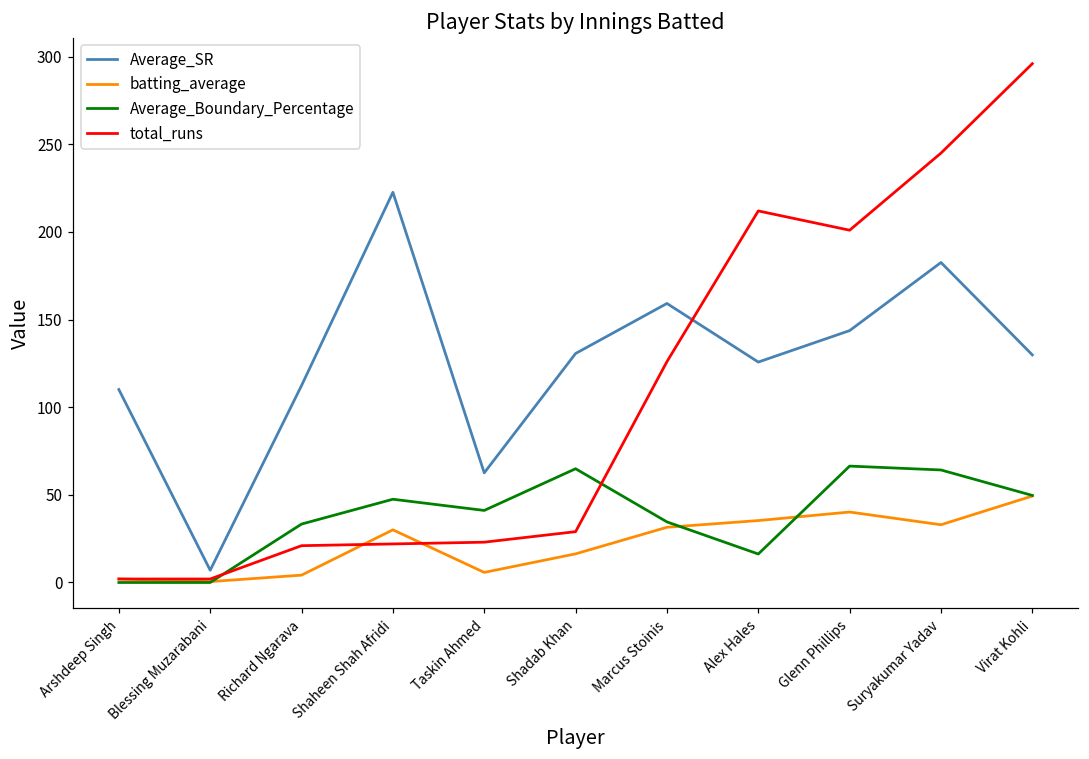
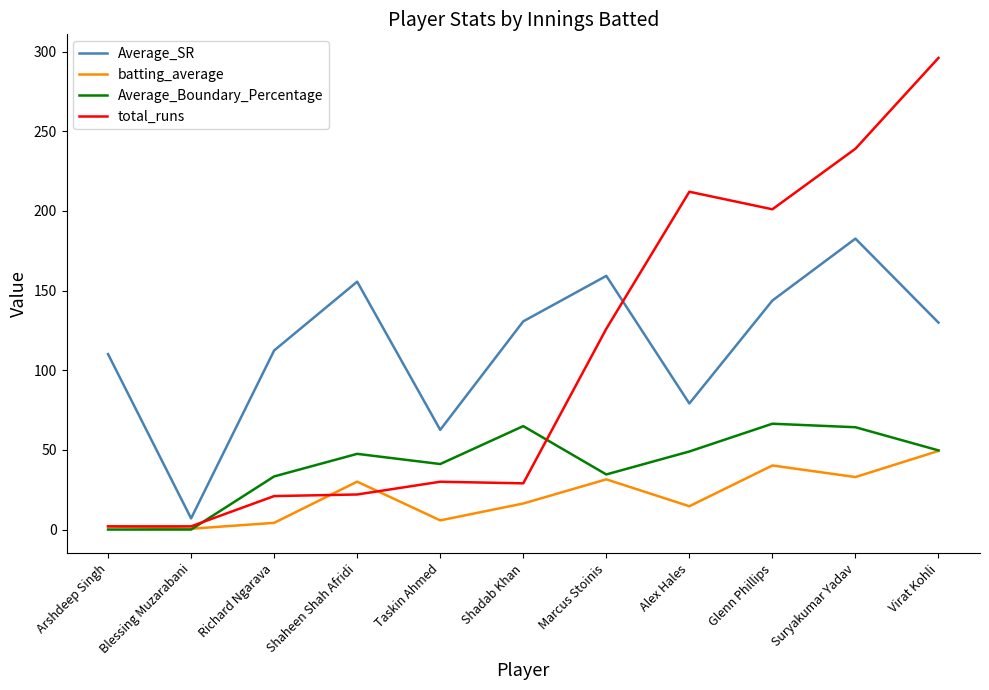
Average_SR, Shaheen Shah Afridi: 223 -> 156
total_runs, Taskin Ahmed: 23 -> 30
Average_SR, Alex Hales: 126 -> 79
batting_average, Alex Hales: 35 -> 15
Average_Boundary_Percentage, Alex Hales: 16 -> 49
total_runs, Suryakumar Yadav: 245 -> 239
